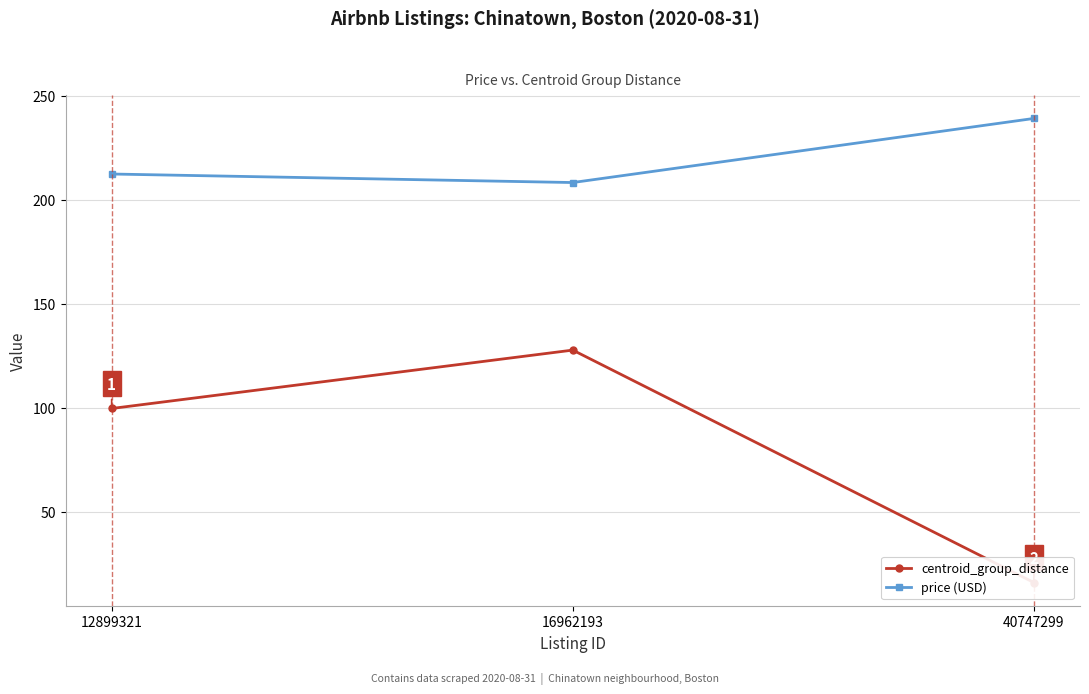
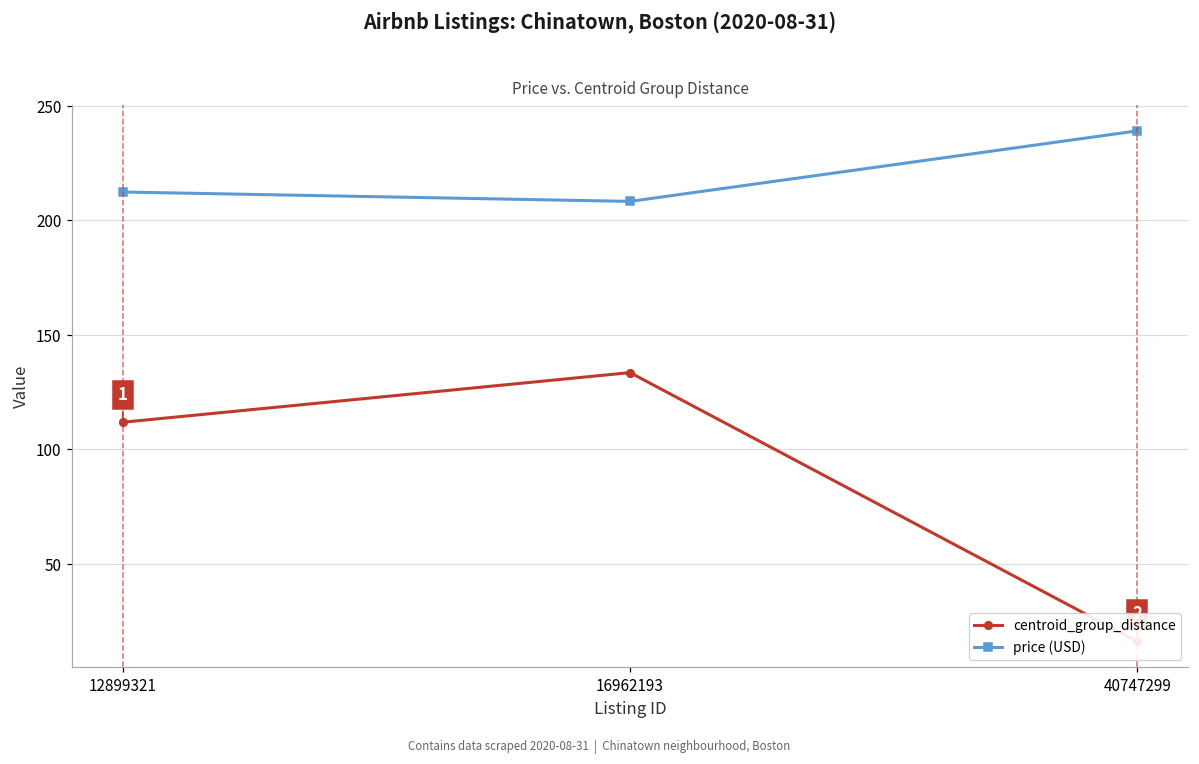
centroid_group_distance, 12899321: 100 -> 112
centroid_group_distance, 16962193: 128 -> 133
